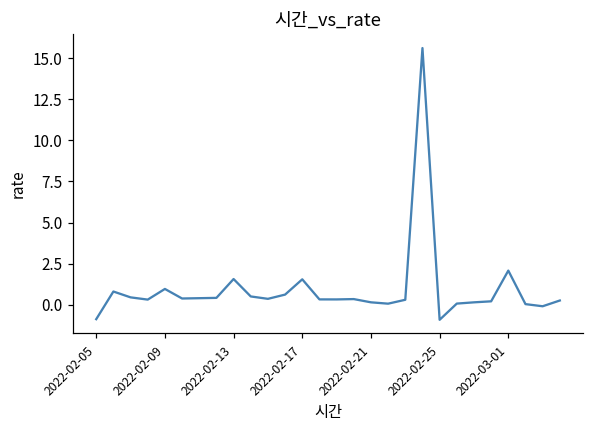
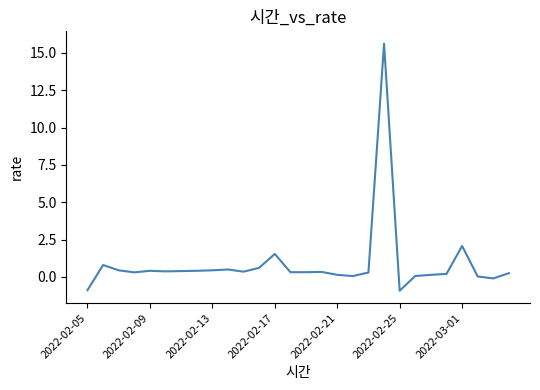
2022-02-09: 1.0 -> 0.4
2022-02-13: 1.6 -> 0.4
